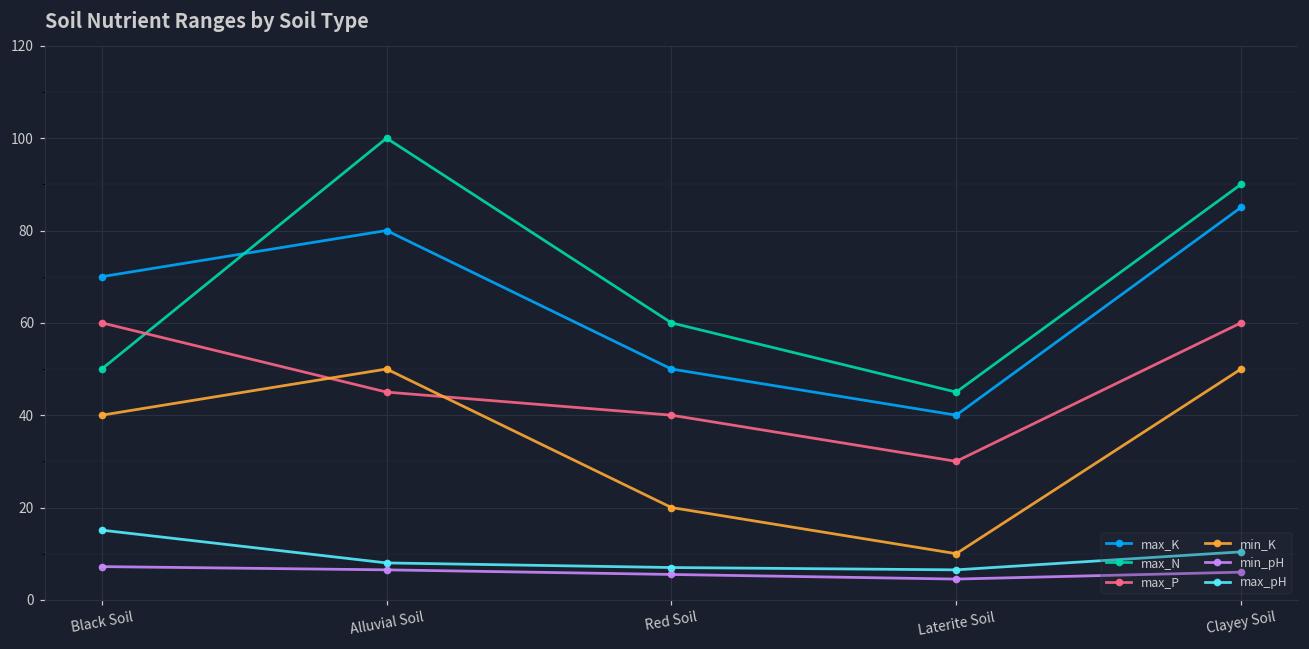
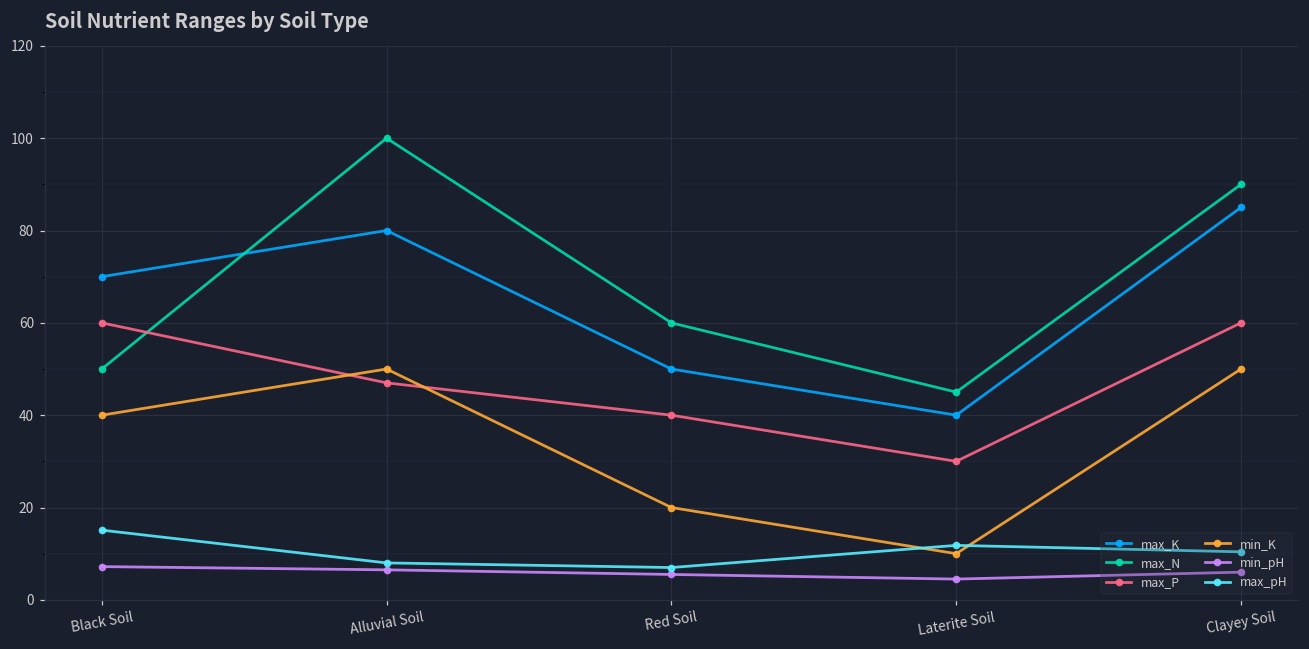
max_P, Alluvial Soil: 45 -> 47
max_pH, Laterite Soil: 7 -> 12
